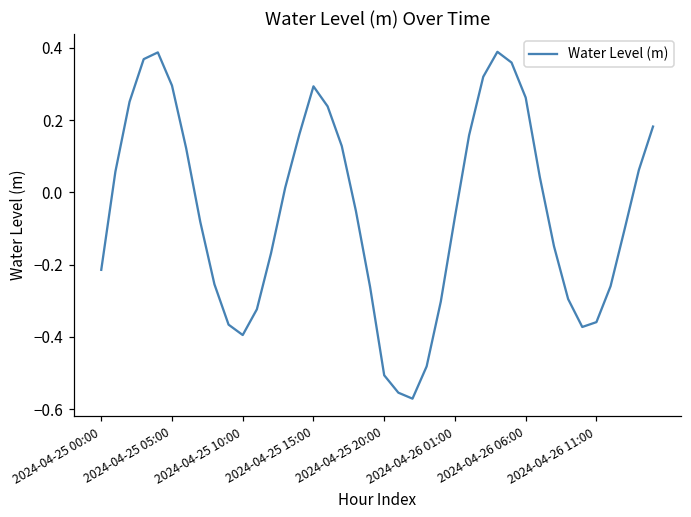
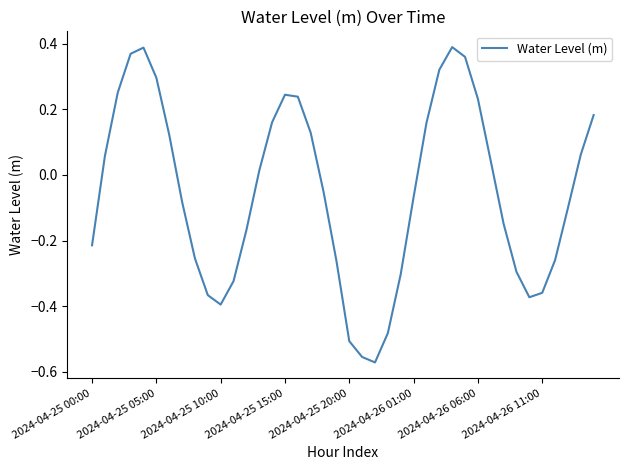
2024-04-25 15:00: 0.29 -> 0.24
2024-04-26 06:00: 0.26 -> 0.23
